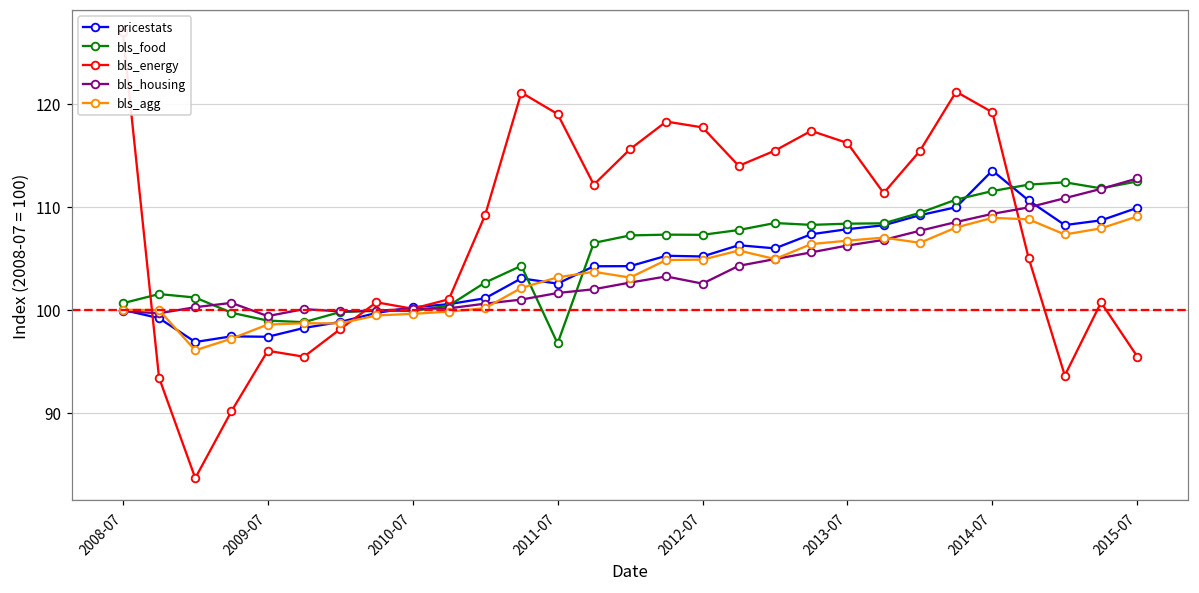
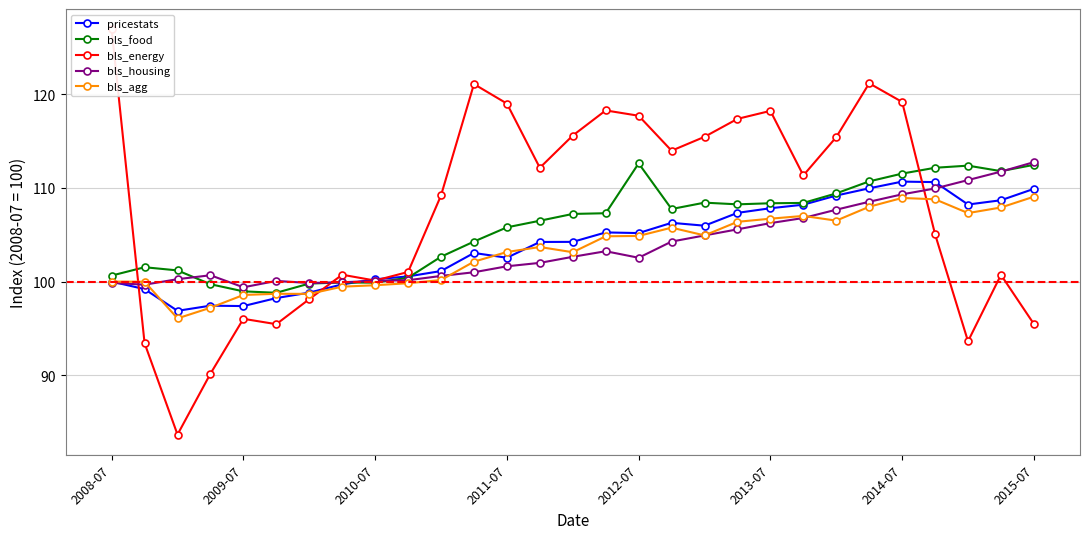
bls_food, 2011-07: 97 -> 106
bls_food, 2012-07: 107 -> 113
bls_energy, 2013-07: 116 -> 118
pricestats, 2014-07: 114 -> 111
